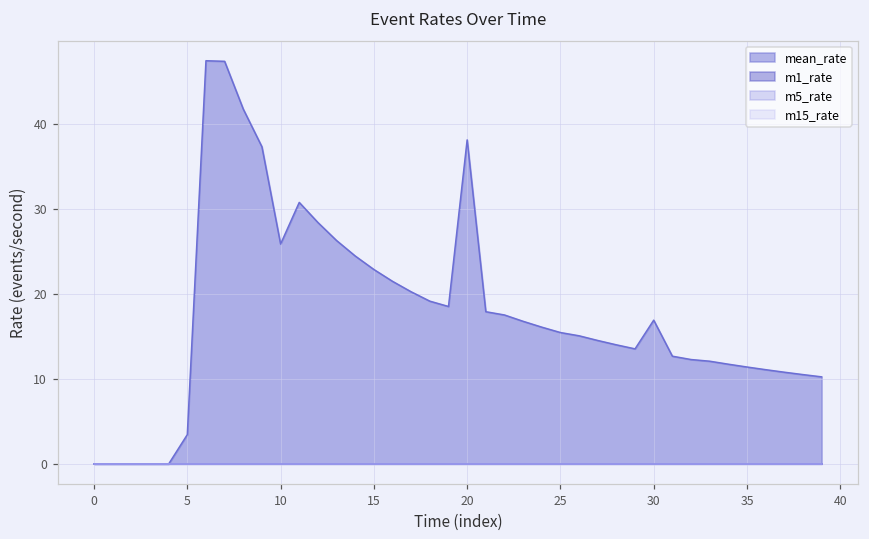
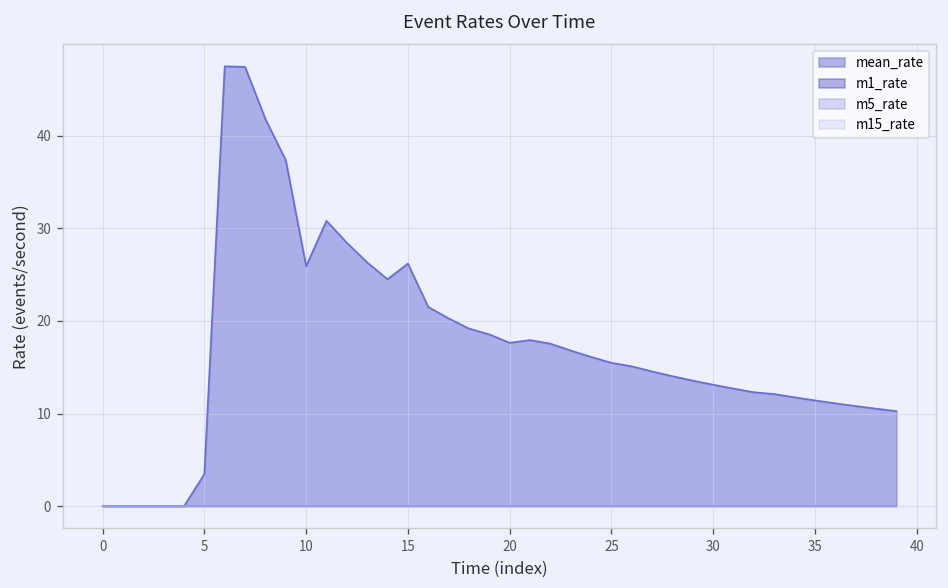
mean_rate, 15: 23 -> 26
mean_rate, 20: 38 -> 18
mean_rate, 30: 17 -> 13
